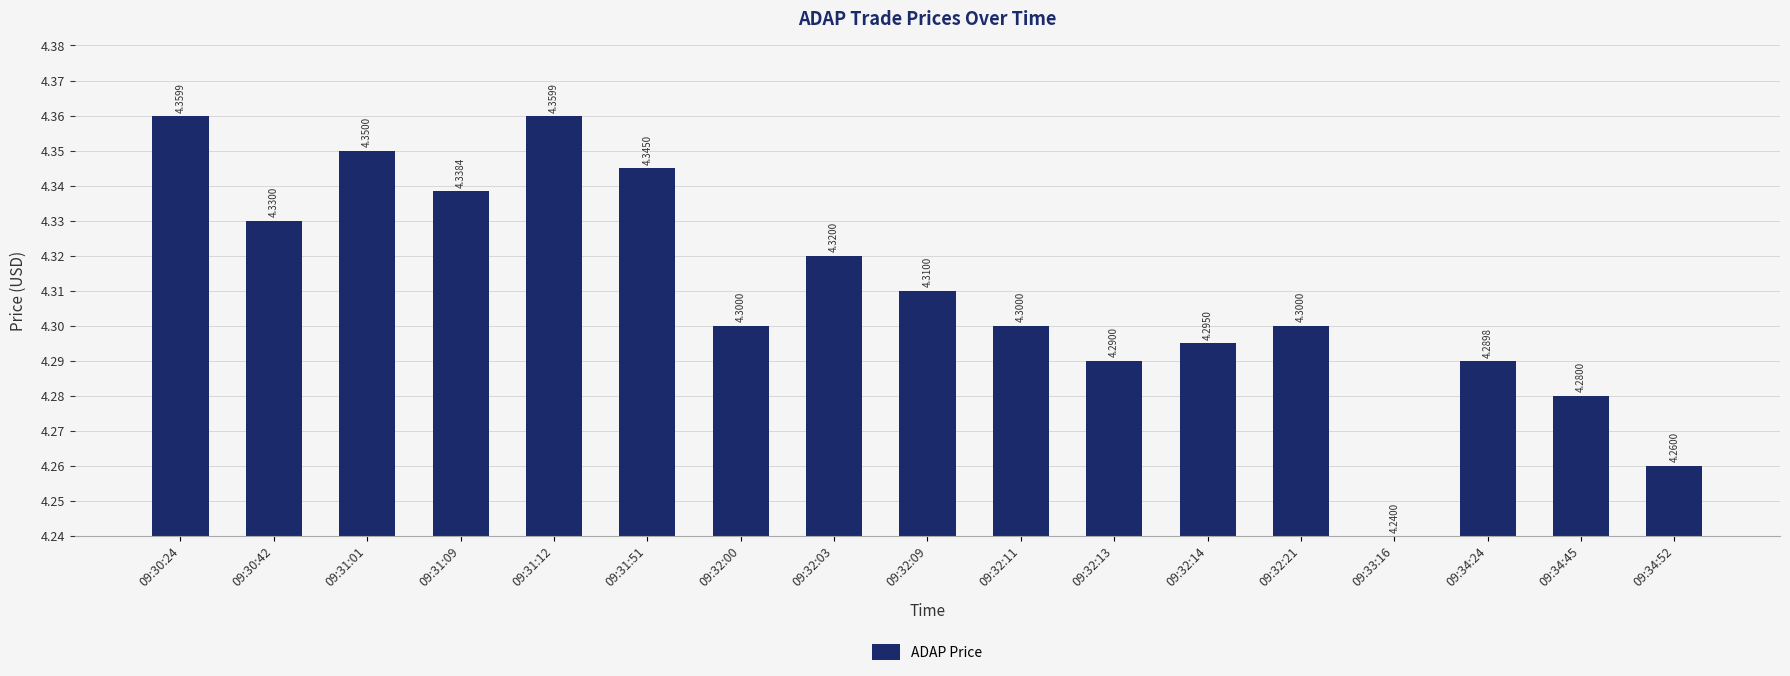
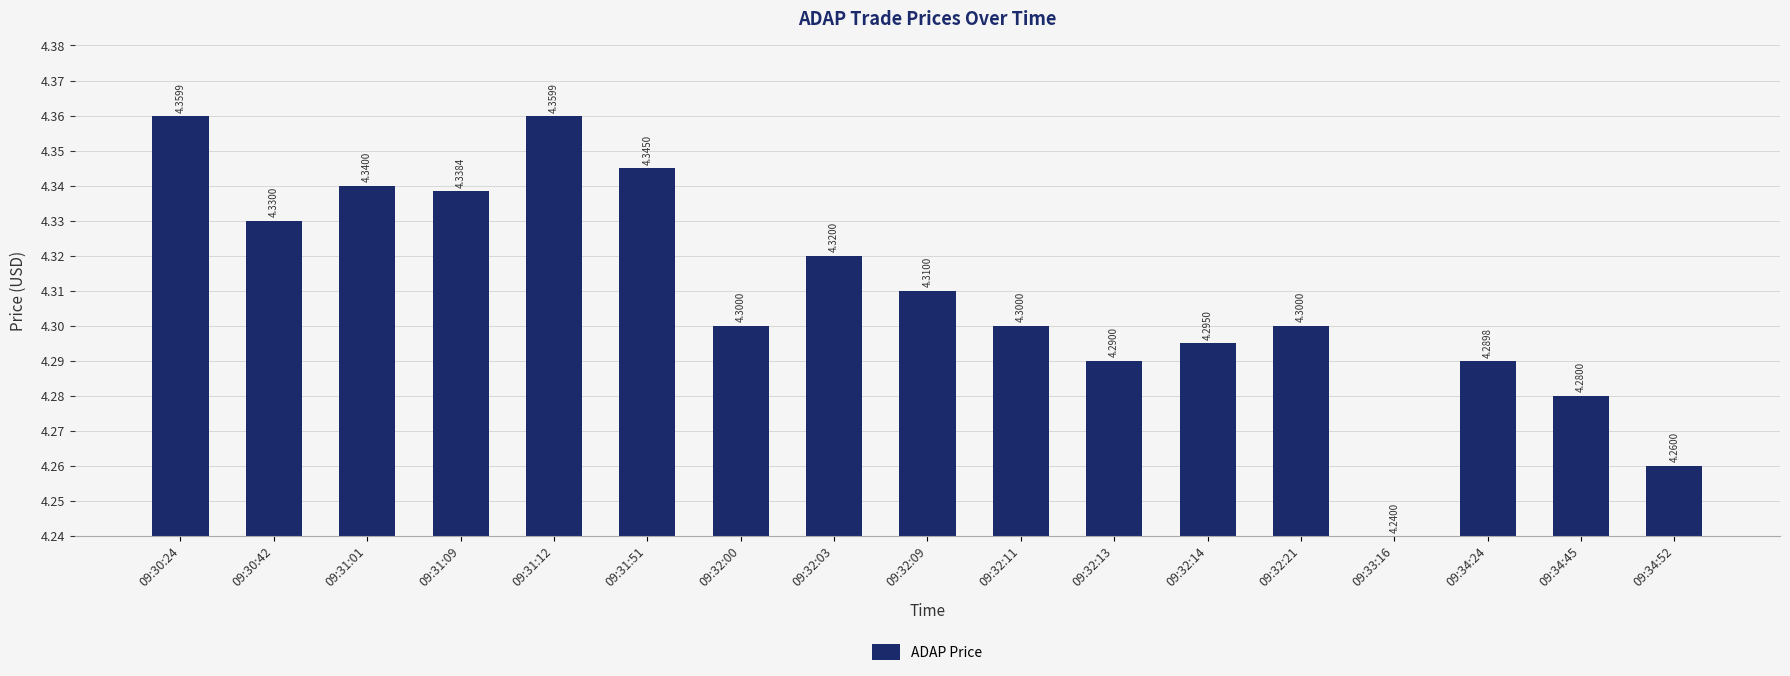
09:31:01: 4.3500 -> 4.3400
